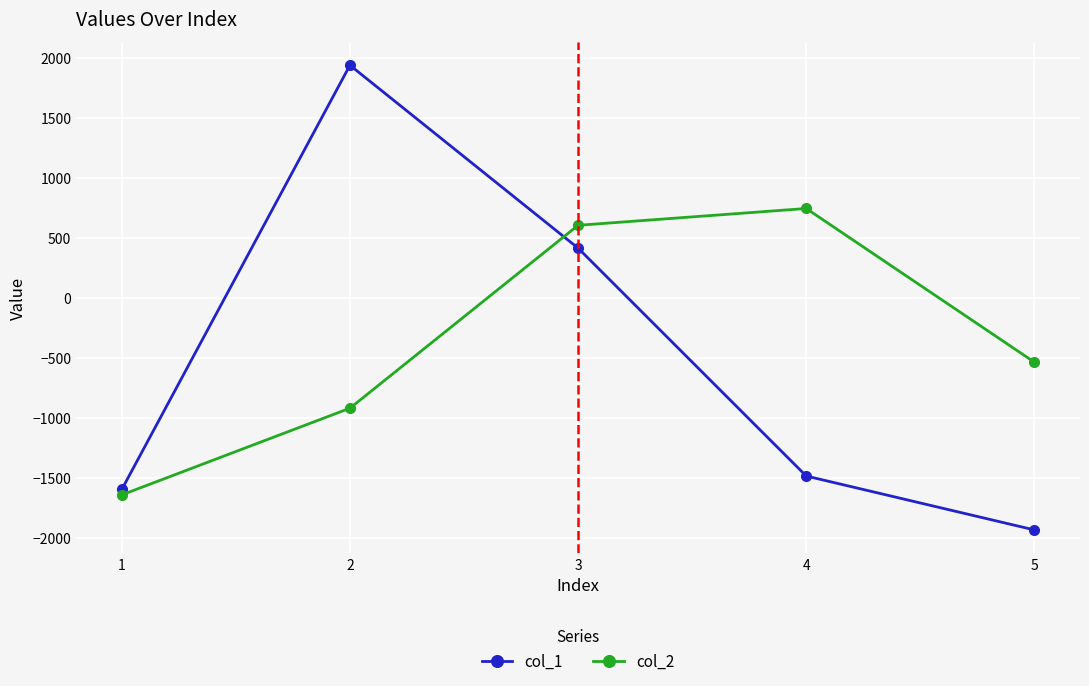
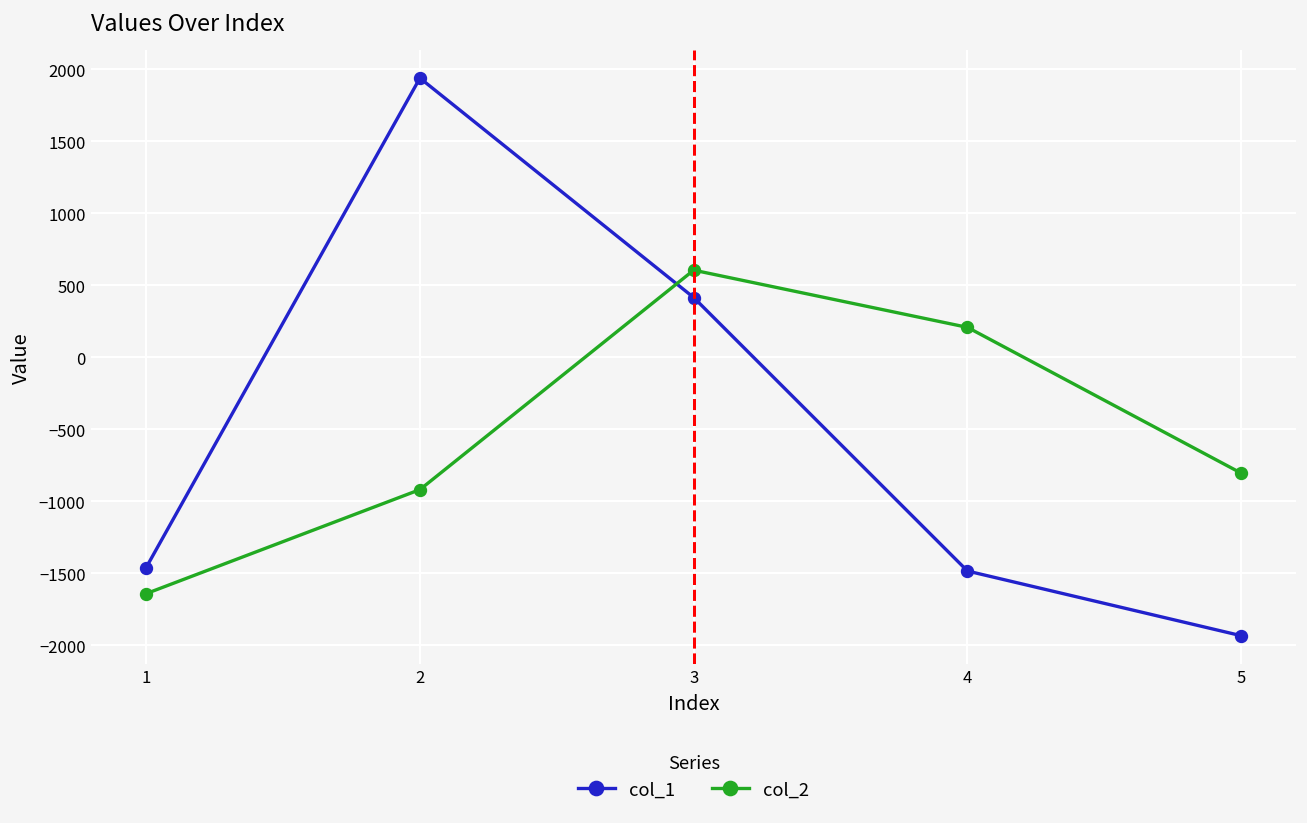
col_1, 1: -1600 -> -1460
col_2, 4: 740 -> 210
col_2, 5: -540 -> -810
